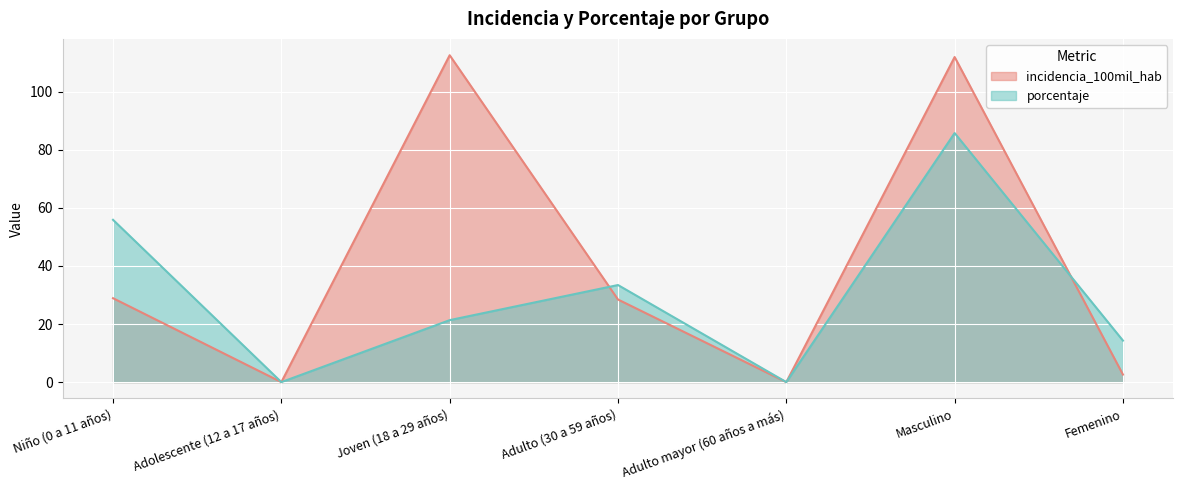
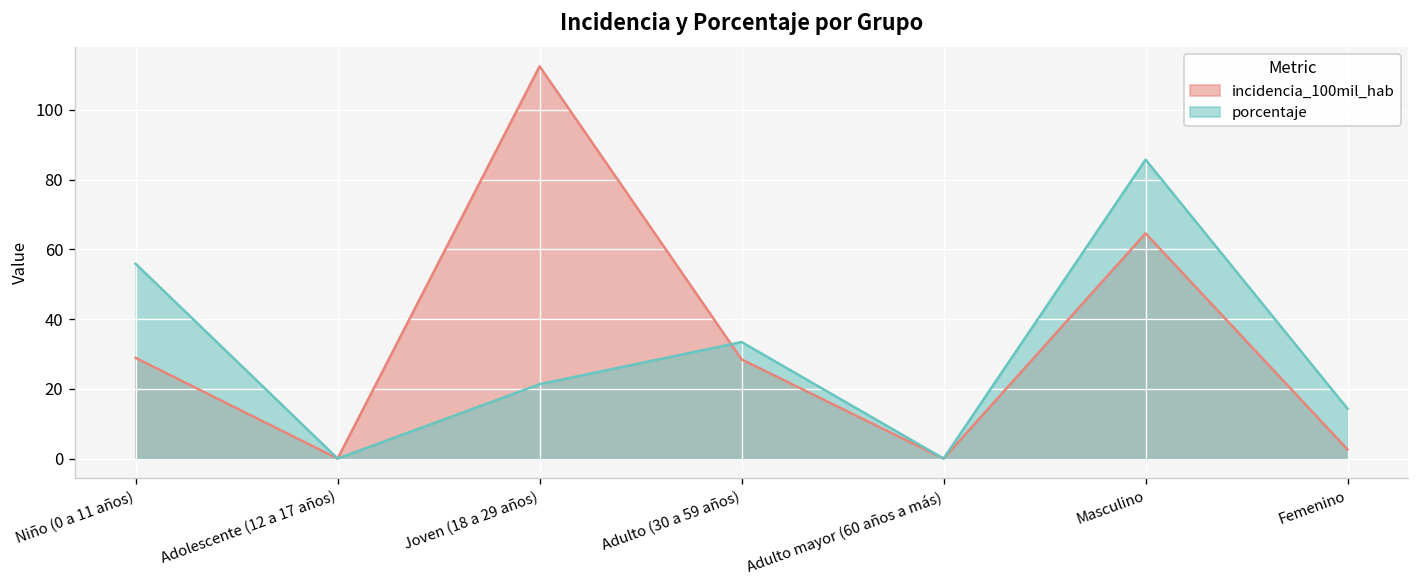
incidencia_100mil_hab, Masculino: 112 -> 65
